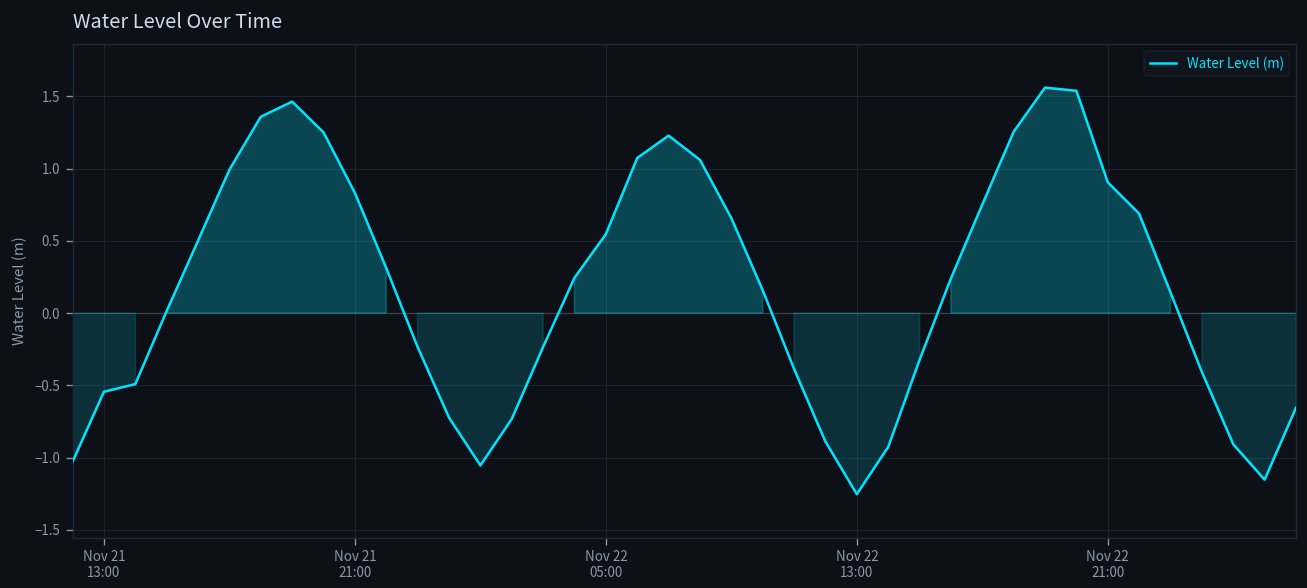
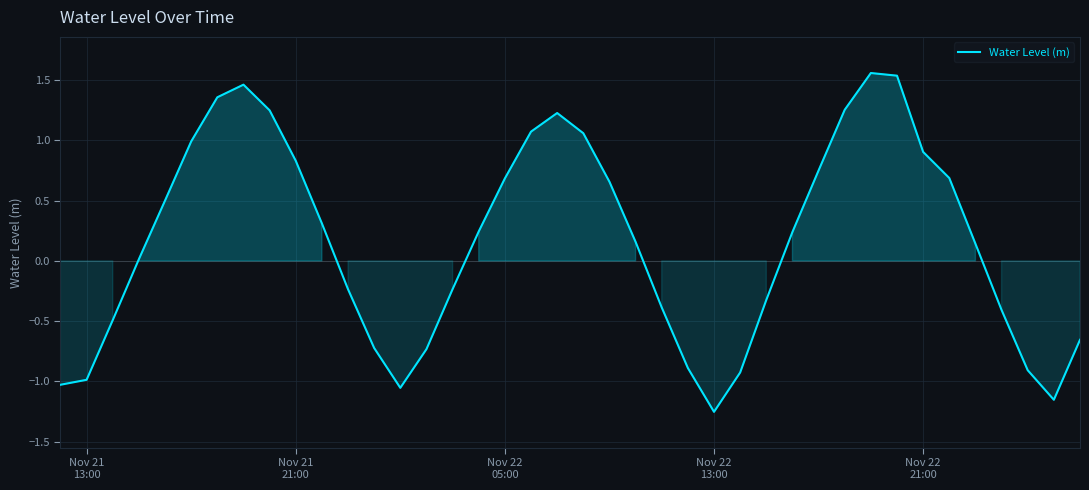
Nov 21 13:00: -0.54 -> -0.99
Nov 22 05:00: 0.55 -> 0.68
